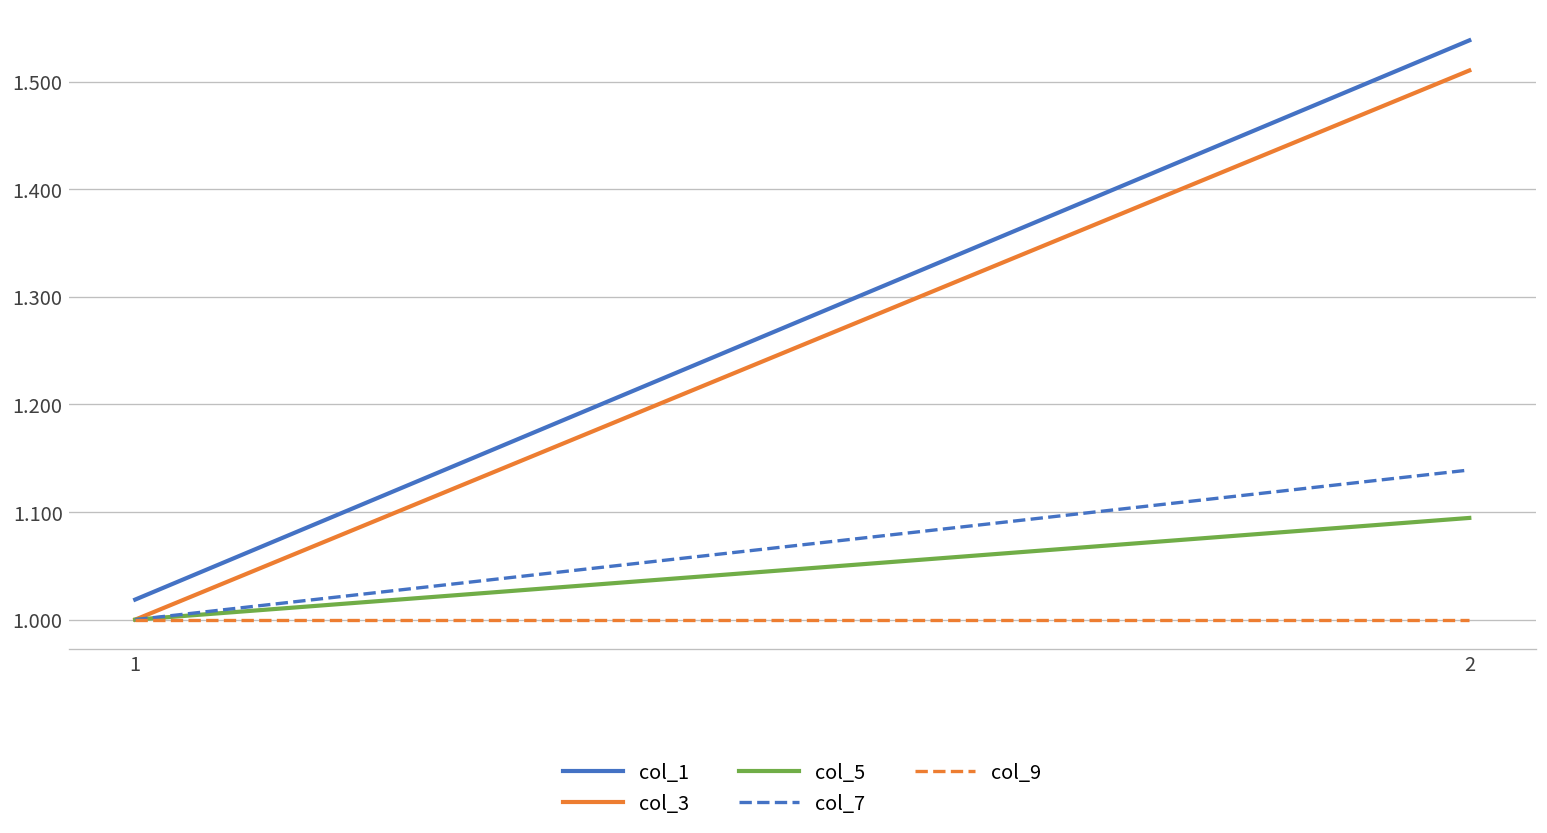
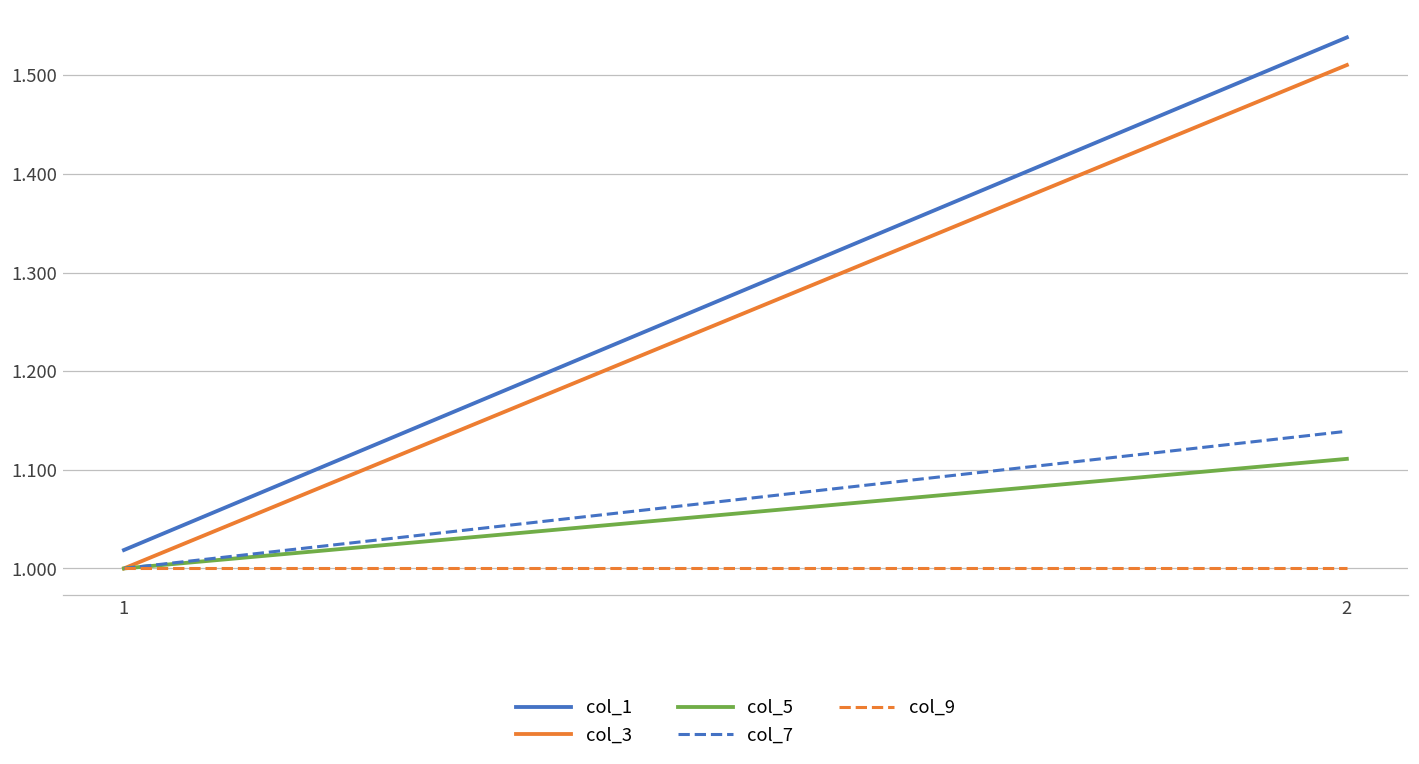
col_5, 2: 1.09 -> 1.11
